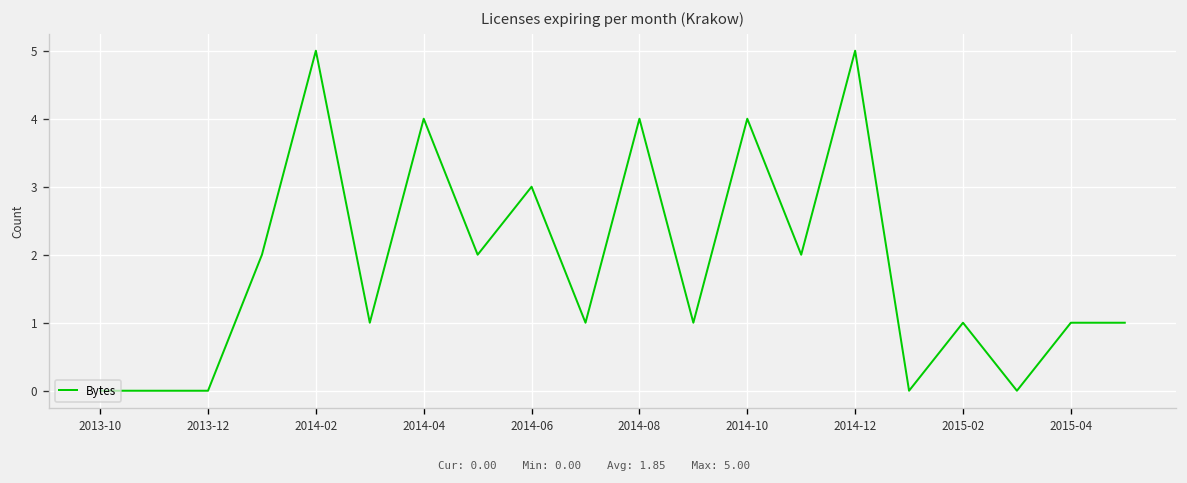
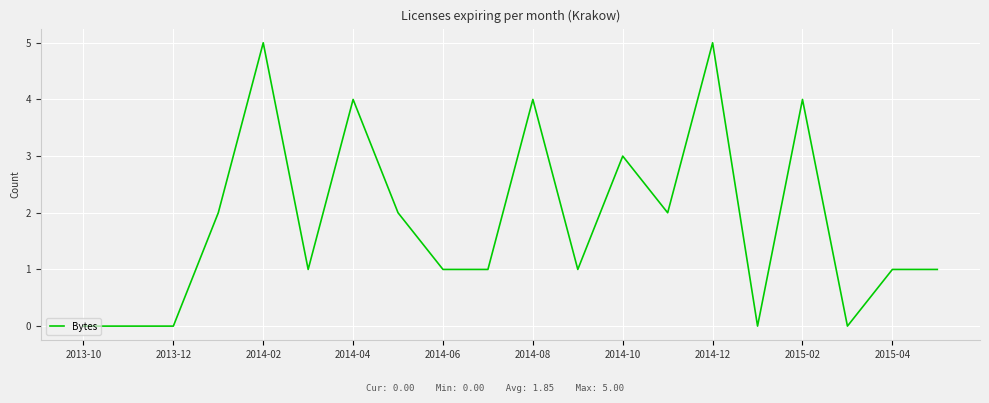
2014-06: 3 -> 1
2014-10: 4 -> 3
2015-02: 1 -> 4
